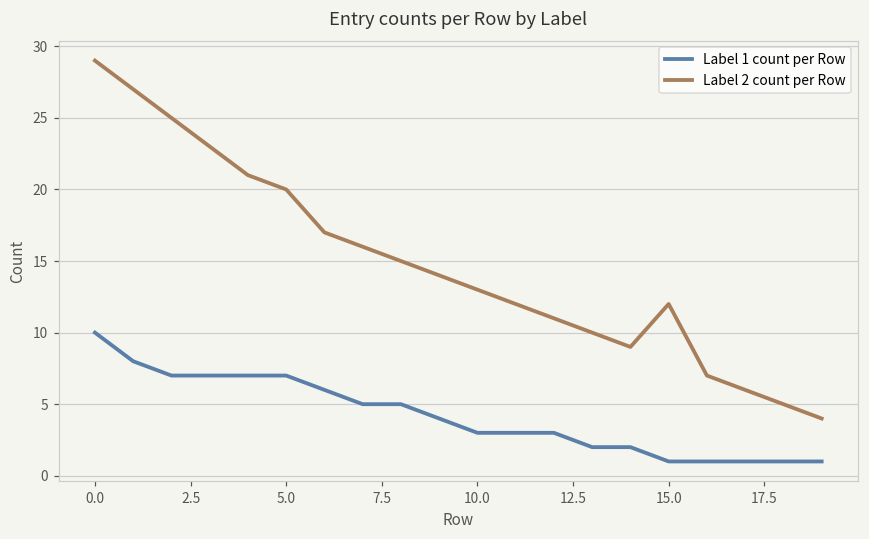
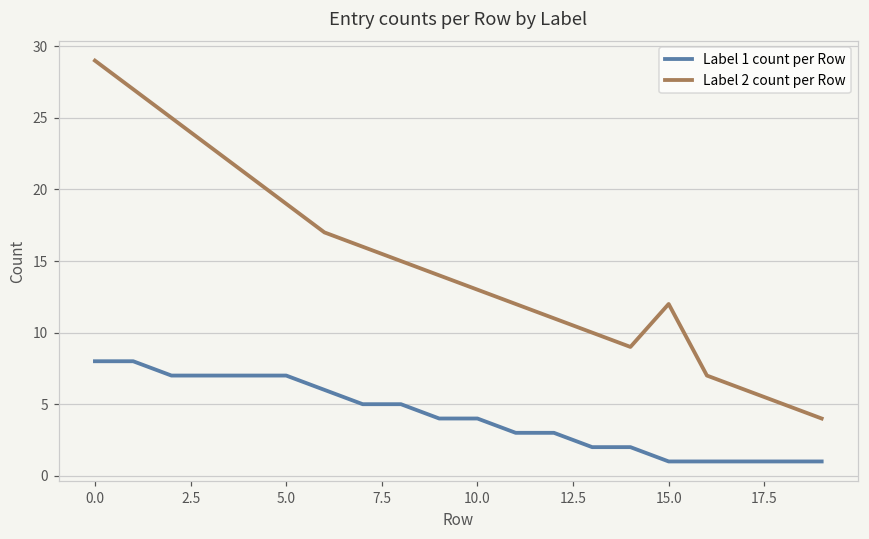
Label 1 count per Row, 0.0: 10 -> 8
Label 2 count per Row, 5.0: 20 -> 19
Label 1 count per Row, 10.0: 3 -> 4
